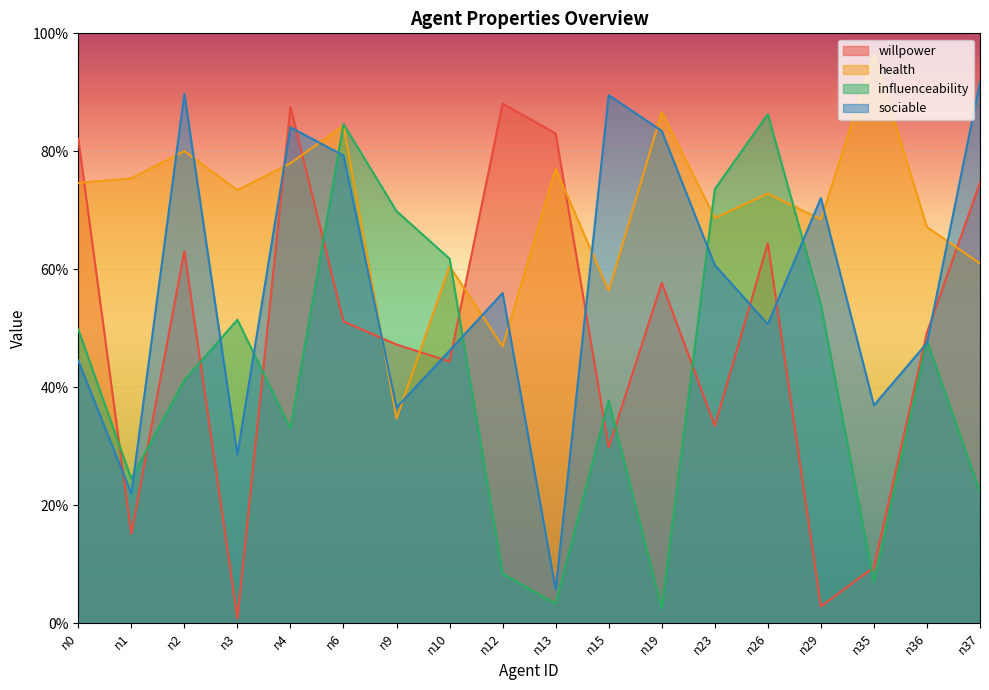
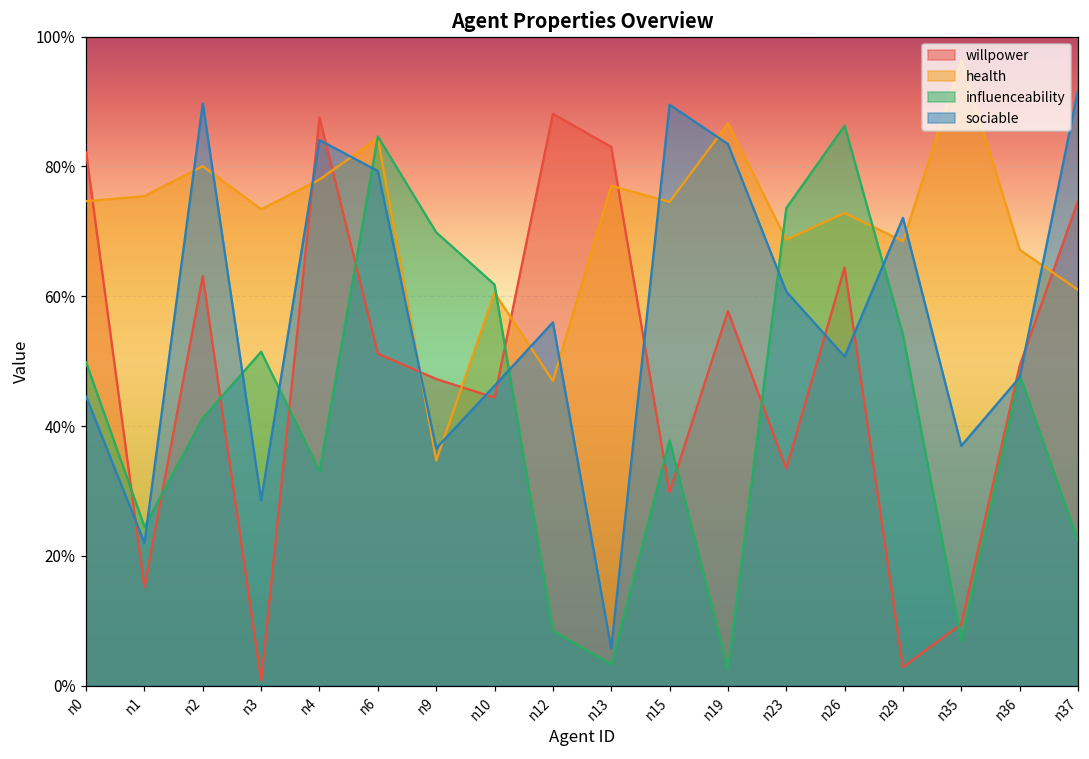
health, n15: 56% -> 75%
